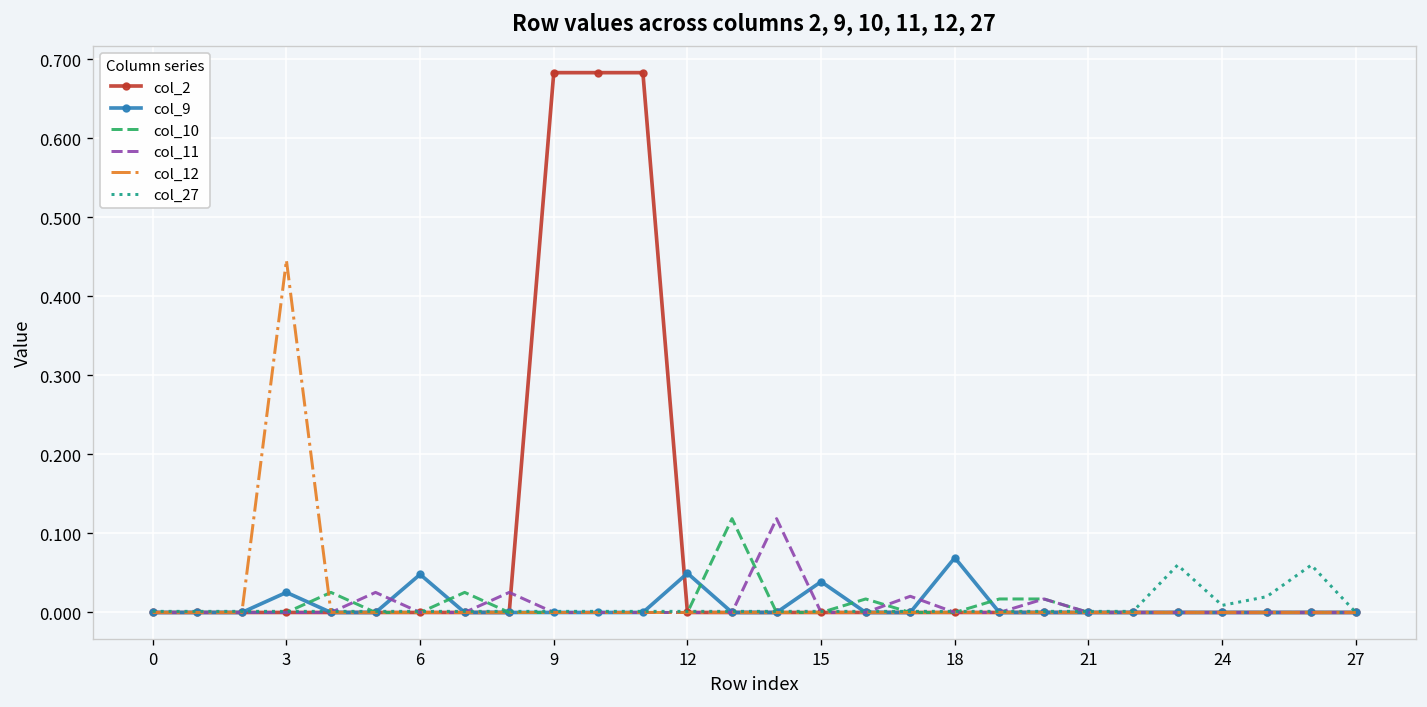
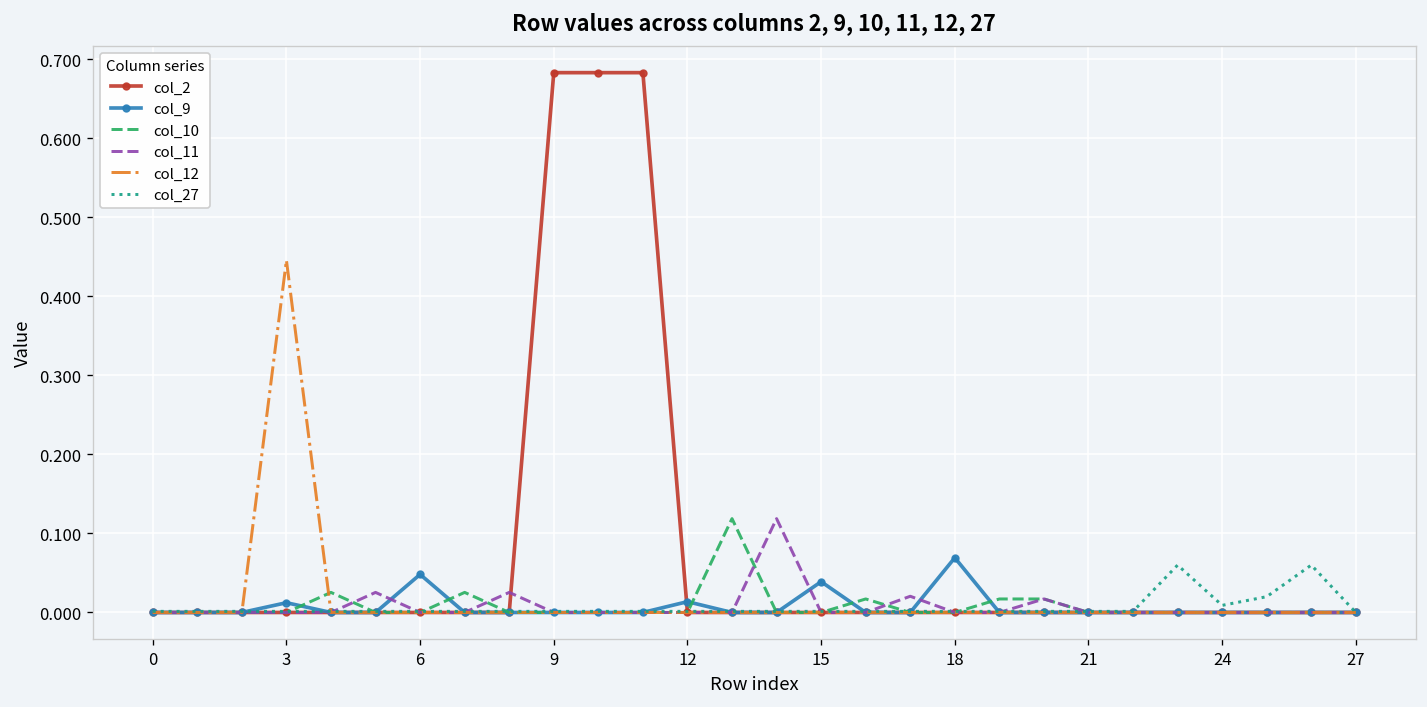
col_9, 3: 0.03 -> 0.01
col_9, 12: 0.05 -> 0.01
